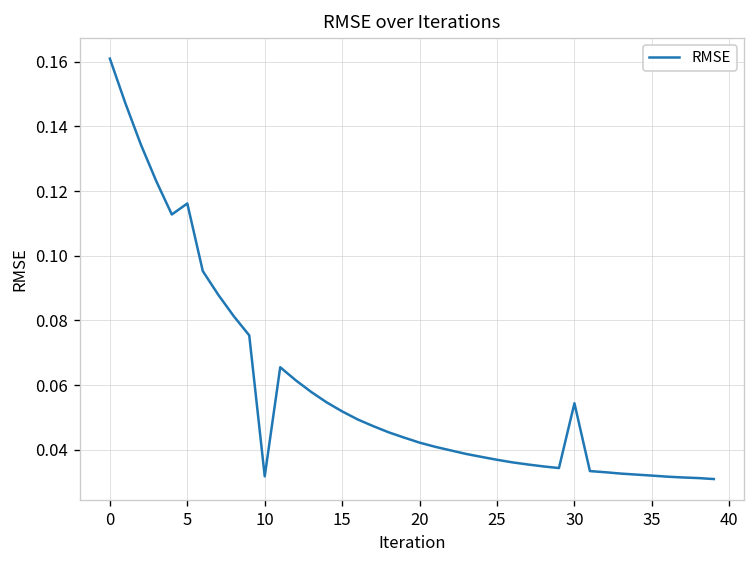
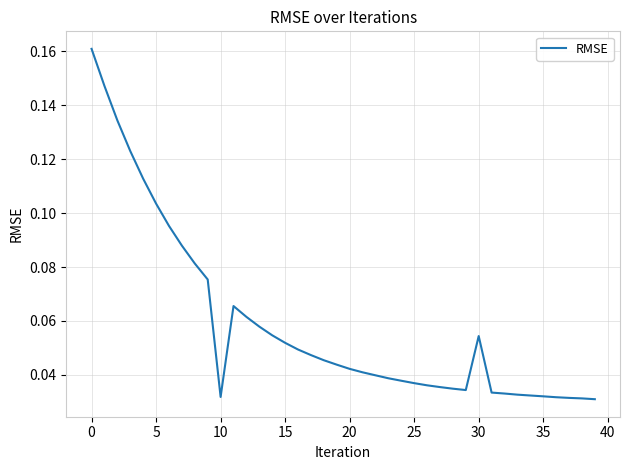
5: 0.116 -> 0.104
